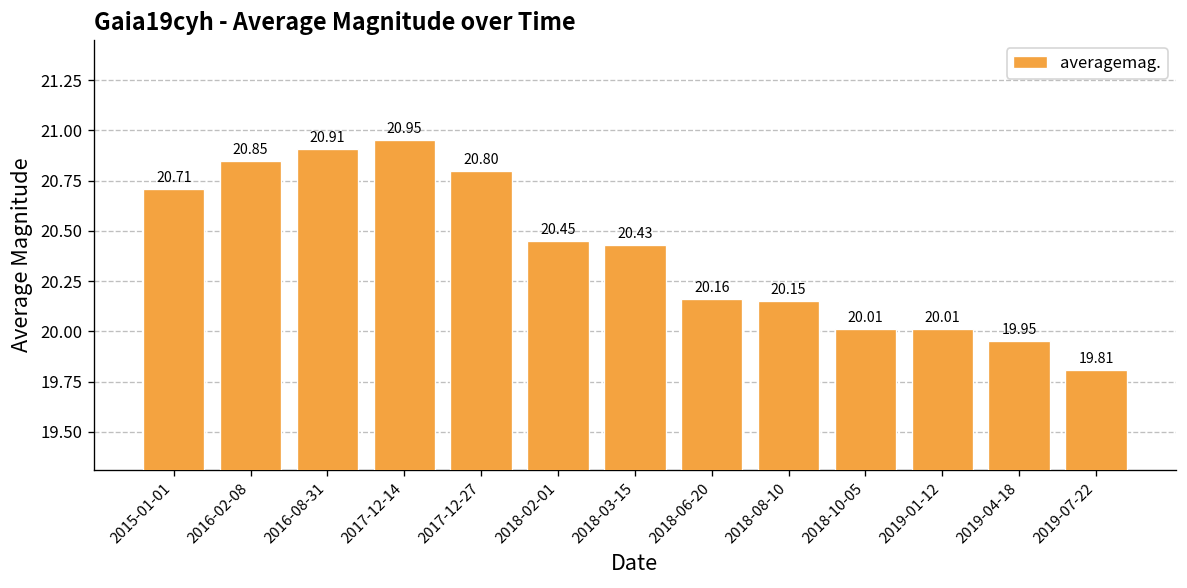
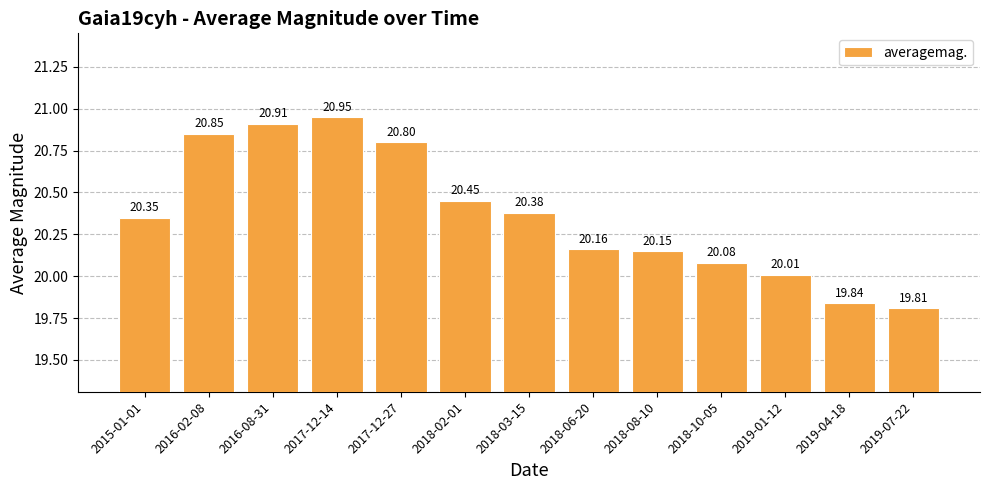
2015-01-01: 20.71 -> 20.35
2018-03-15: 20.43 -> 20.38
2018-10-05: 20.01 -> 20.08
2019-04-18: 19.95 -> 19.84
